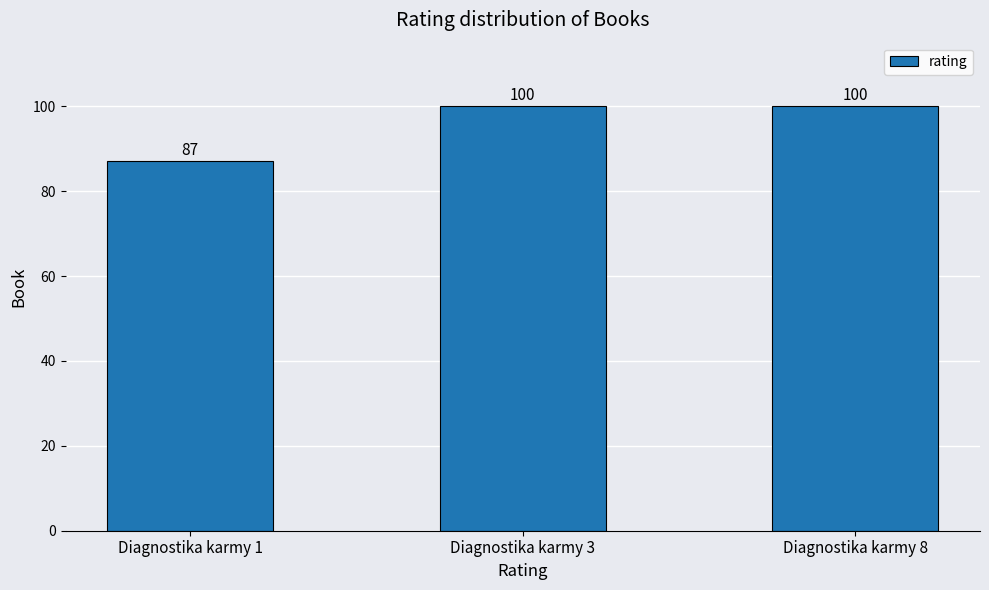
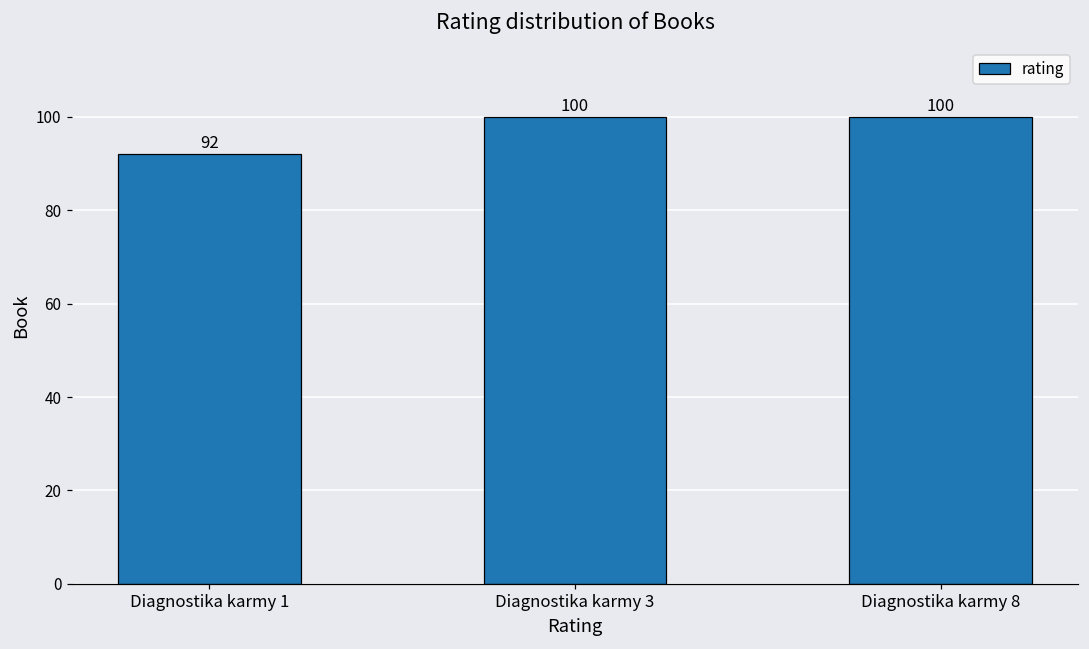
Diagnostika karmy 1: 87 -> 92
